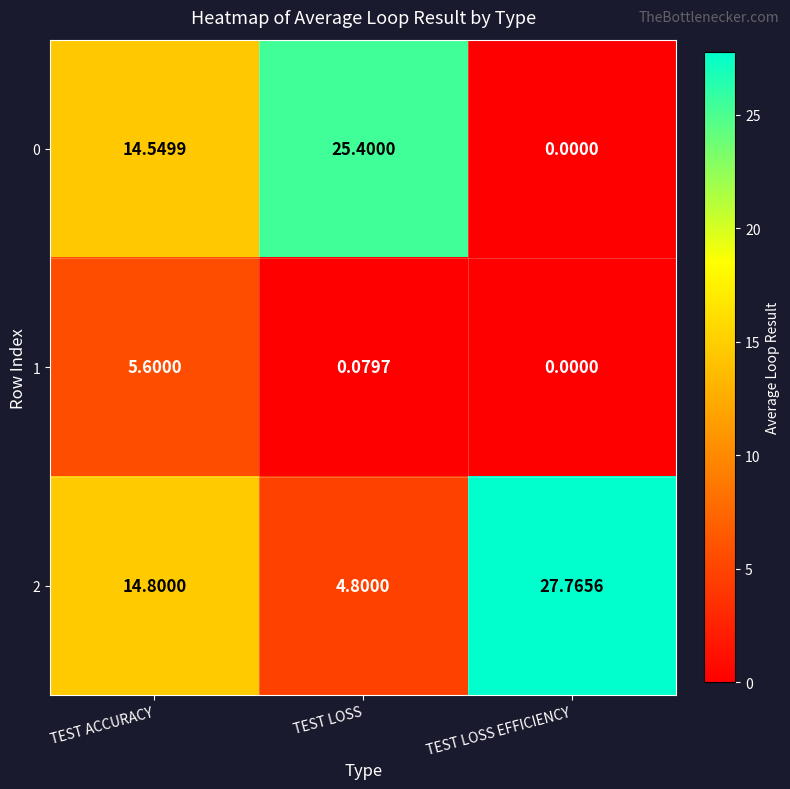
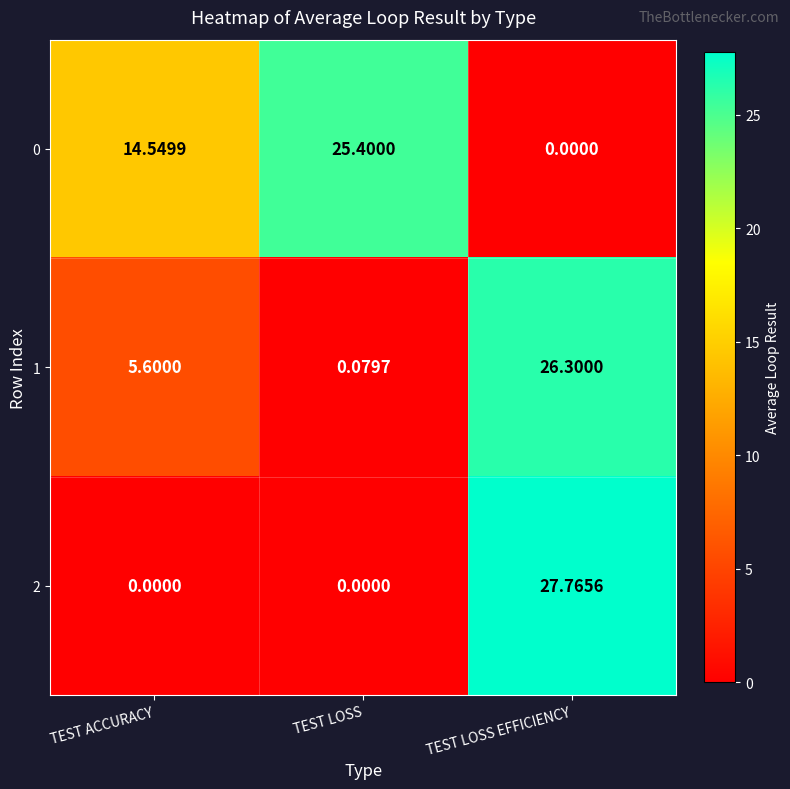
1, TEST LOSS EFFICIENCY: 0.0000 -> 26.3000
2, TEST ACCURACY: 14.8000 -> 0.0000
2, TEST LOSS: 4.8000 -> 0.0000
